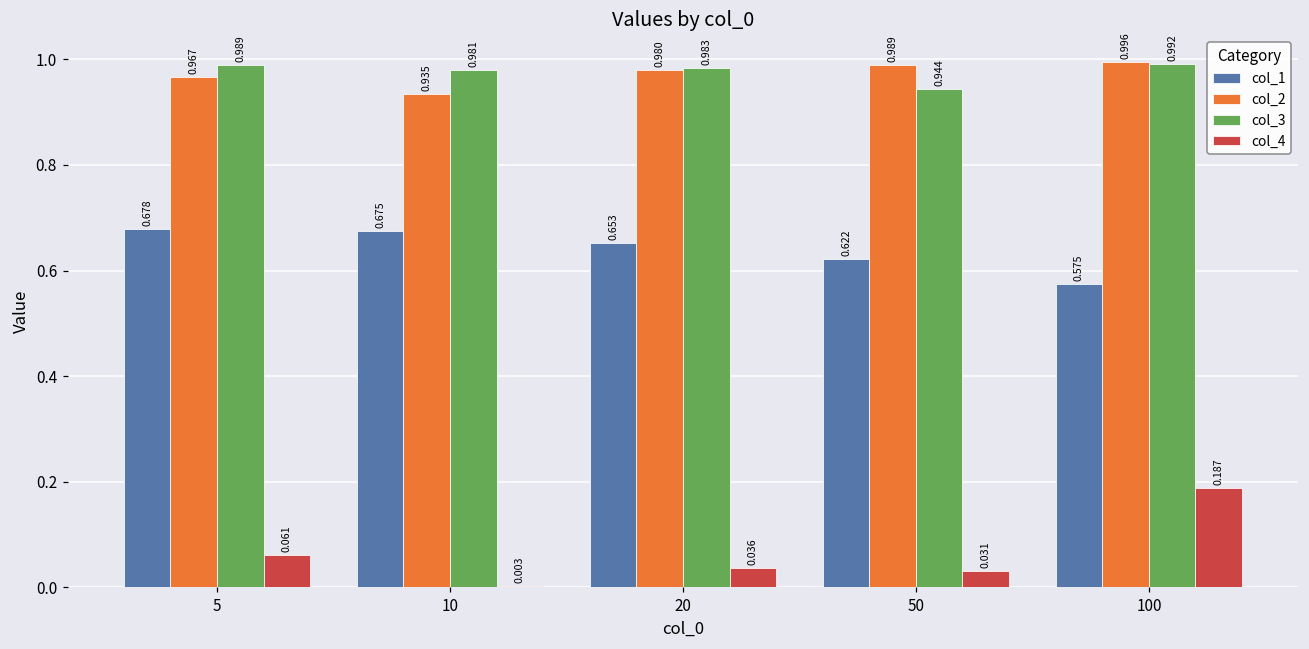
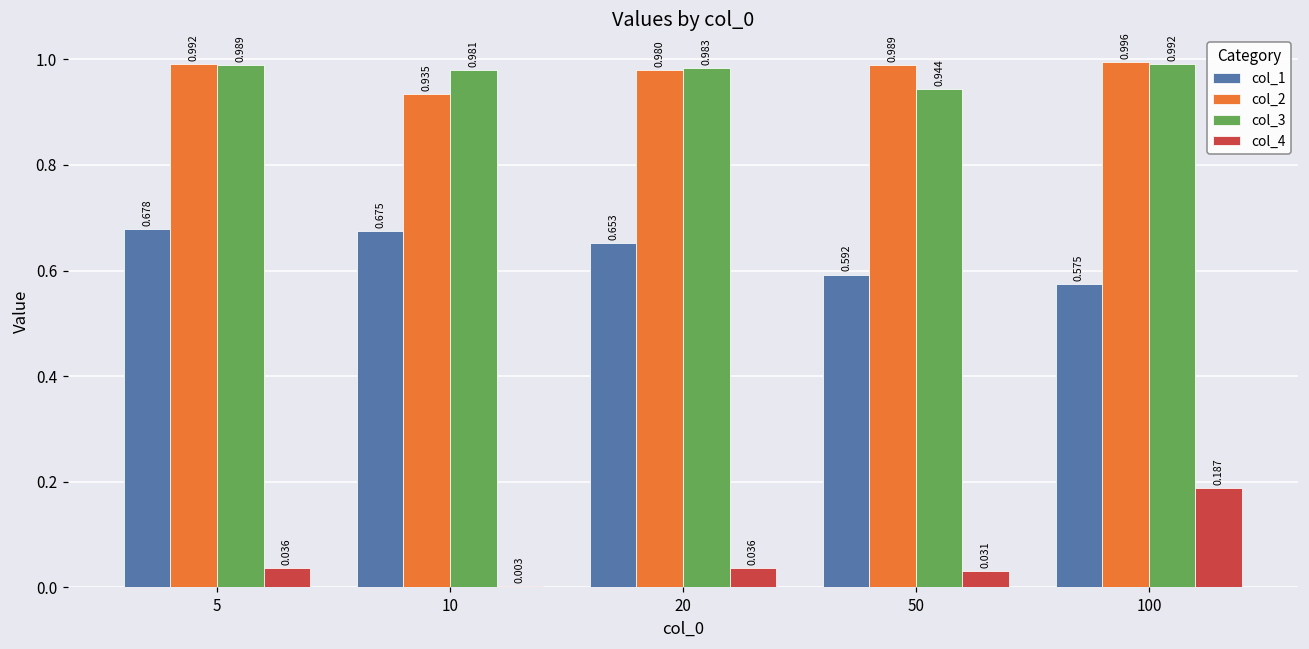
col_2, 5: 0.967 -> 0.992
col_4, 5: 0.061 -> 0.036
col_1, 50: 0.622 -> 0.592
